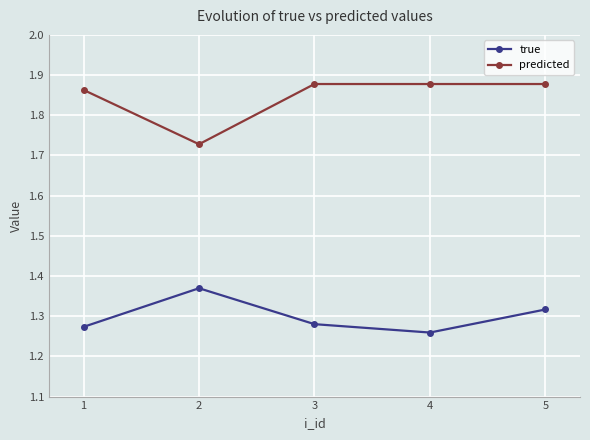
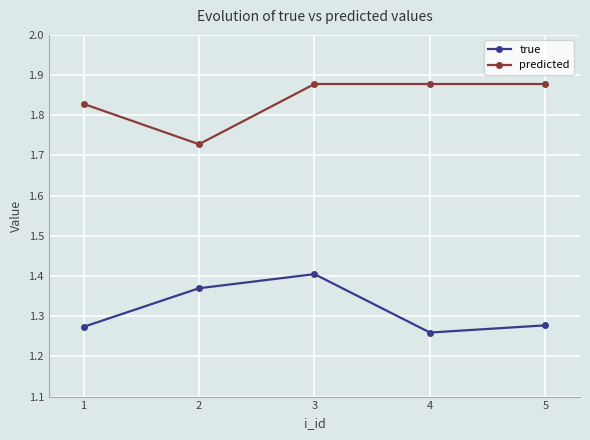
predicted, 1: 1.86 -> 1.83
true, 3: 1.28 -> 1.40
true, 5: 1.32 -> 1.28
